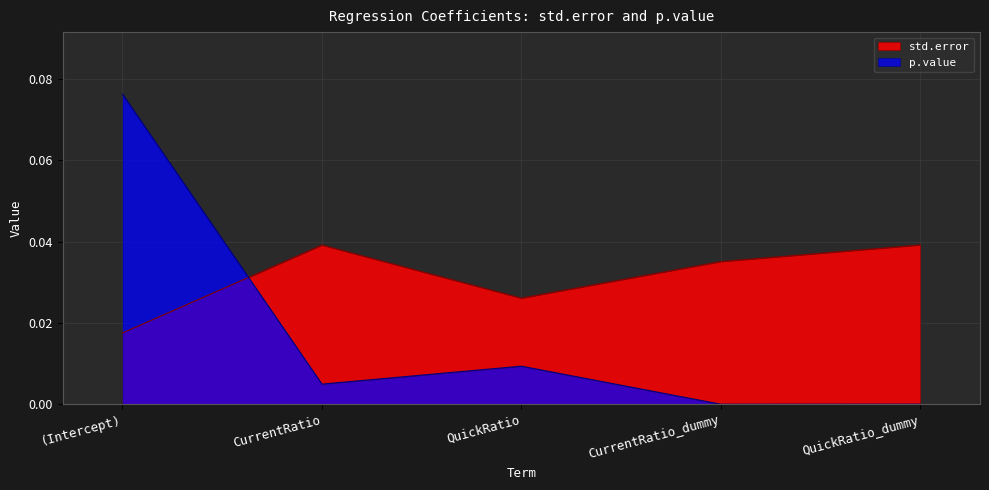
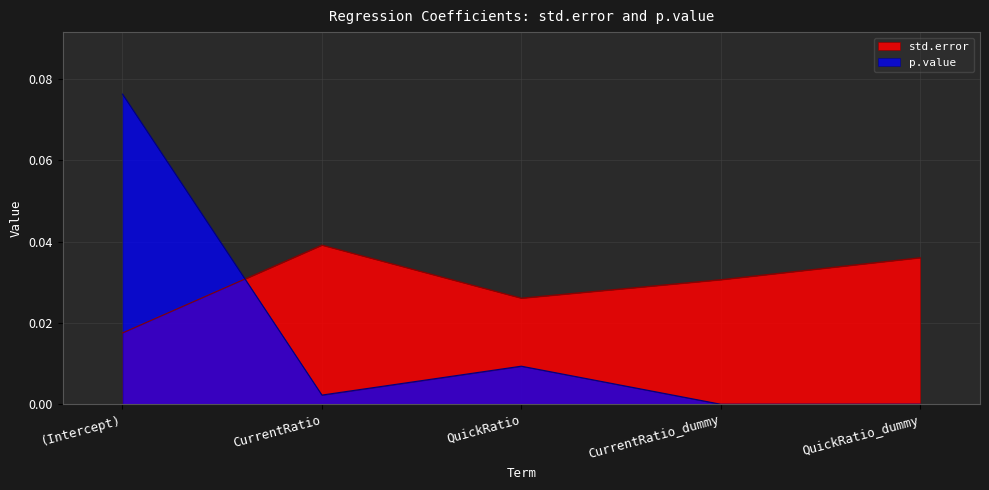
p.value, CurrentRatio: 0.005 -> 0.002
std.error, CurrentRatio_dummy: 0.035 -> 0.031
std.error, QuickRatio_dummy: 0.039 -> 0.036
